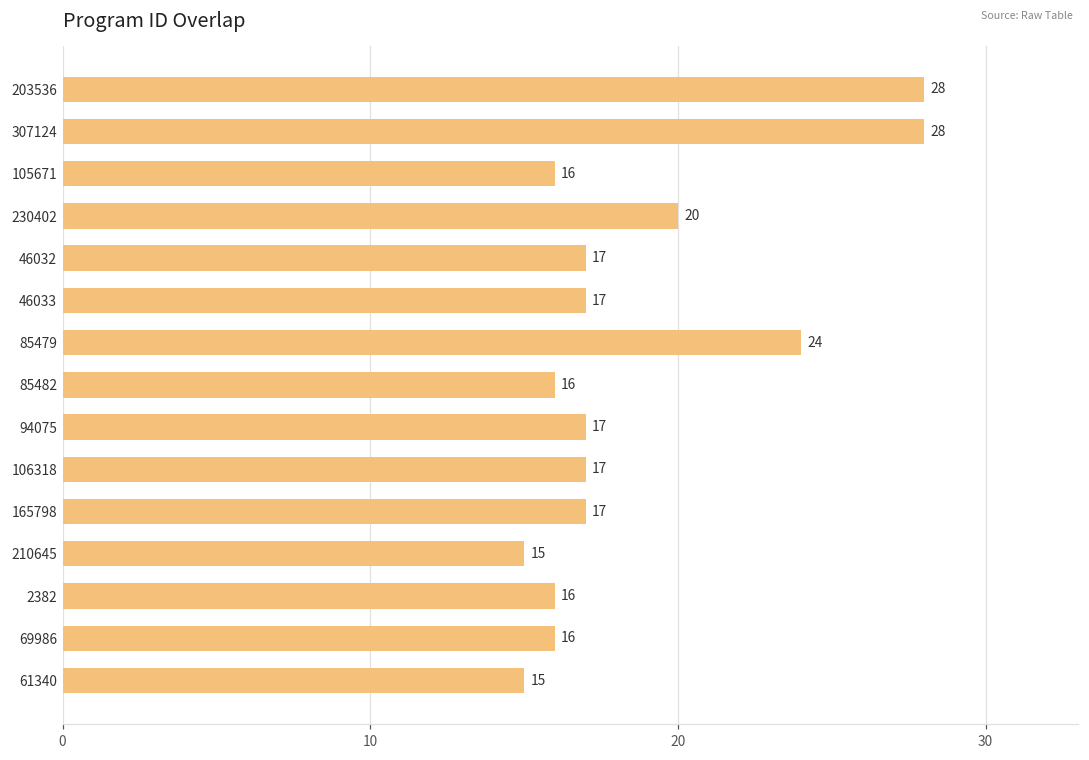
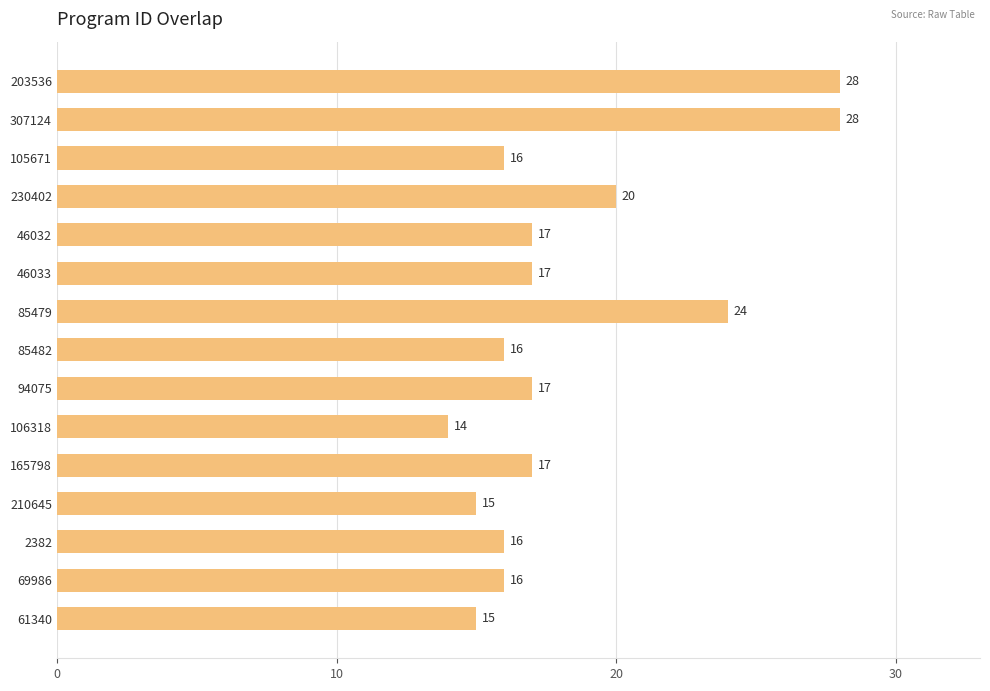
106318: 17 -> 14
